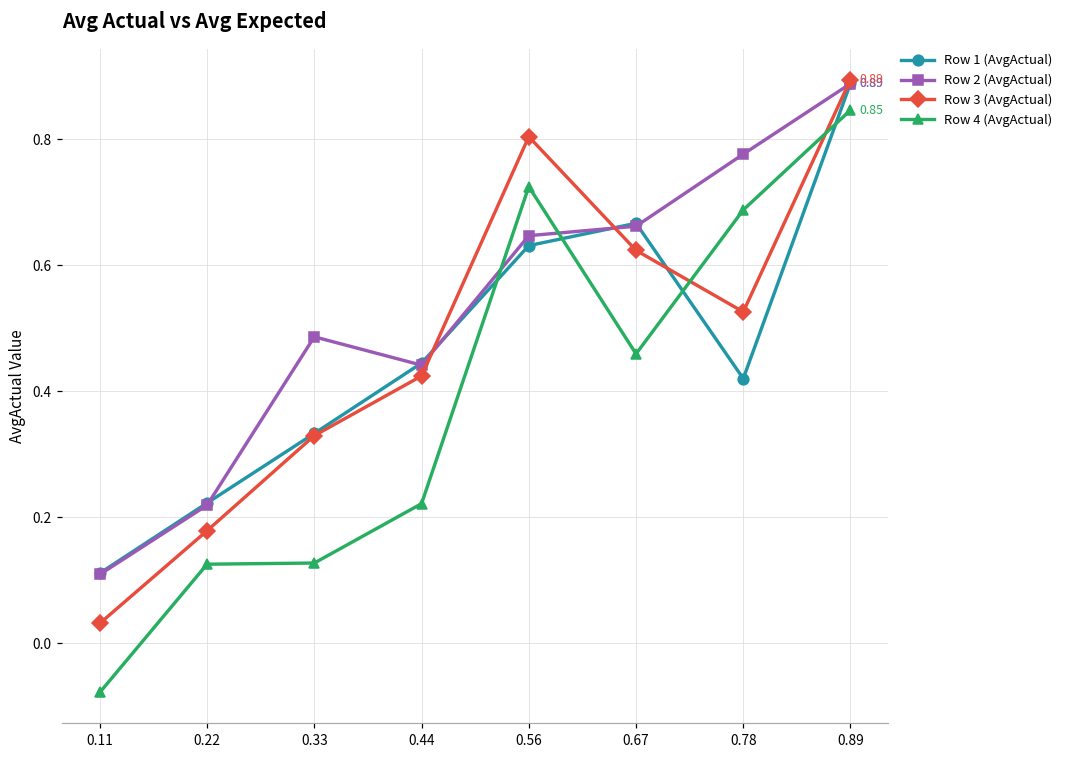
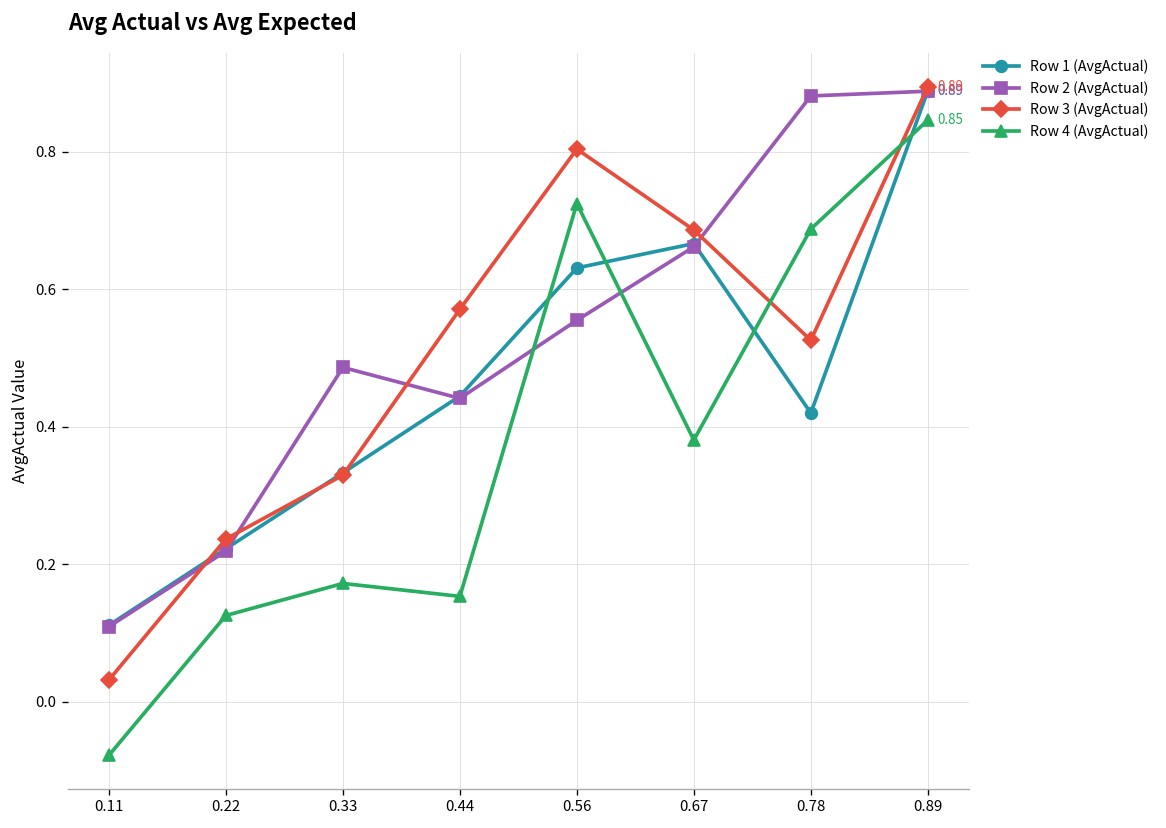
Row 3 (AvgActual), 0.22: 0.18 -> 0.24
Row 4 (AvgActual), 0.33: 0.13 -> 0.17
Row 3 (AvgActual), 0.44: 0.42 -> 0.57
Row 4 (AvgActual), 0.44: 0.22 -> 0.15
Row 2 (AvgActual), 0.56: 0.65 -> 0.55
Row 3 (AvgActual), 0.67: 0.62 -> 0.69
Row 4 (AvgActual), 0.67: 0.46 -> 0.38
Row 2 (AvgActual), 0.78: 0.78 -> 0.88
